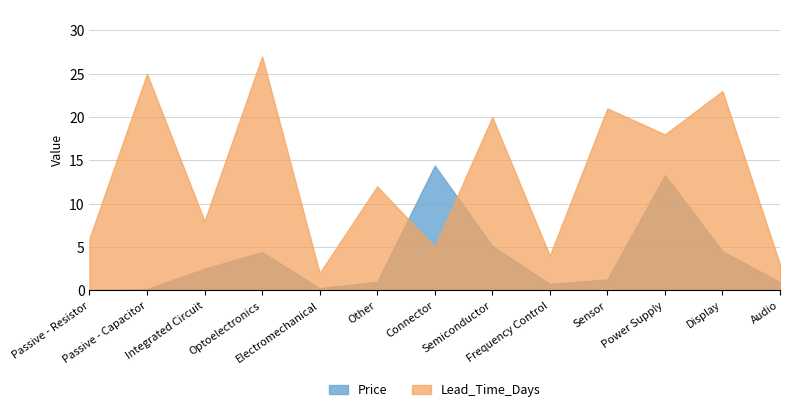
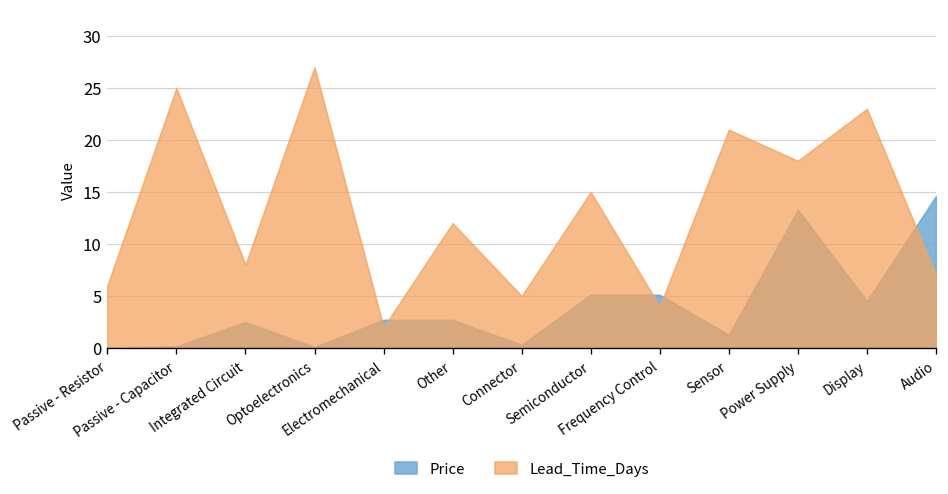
Price, Optoelectronics: 4 -> 0
Price, Electromechanical: 0 -> 3
Price, Other: 1 -> 3
Price, Connector: 14 -> 0
Lead_Time_Days, Semiconductor: 20 -> 15
Price, Frequency Control: 1 -> 5
Price, Audio: 1 -> 15
Lead_Time_Days, Audio: 3 -> 7
